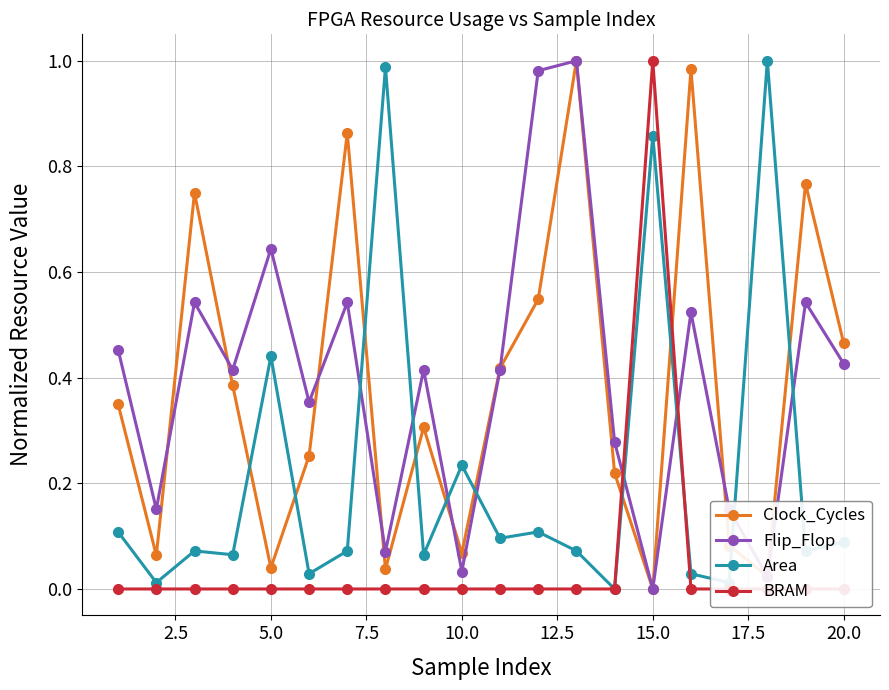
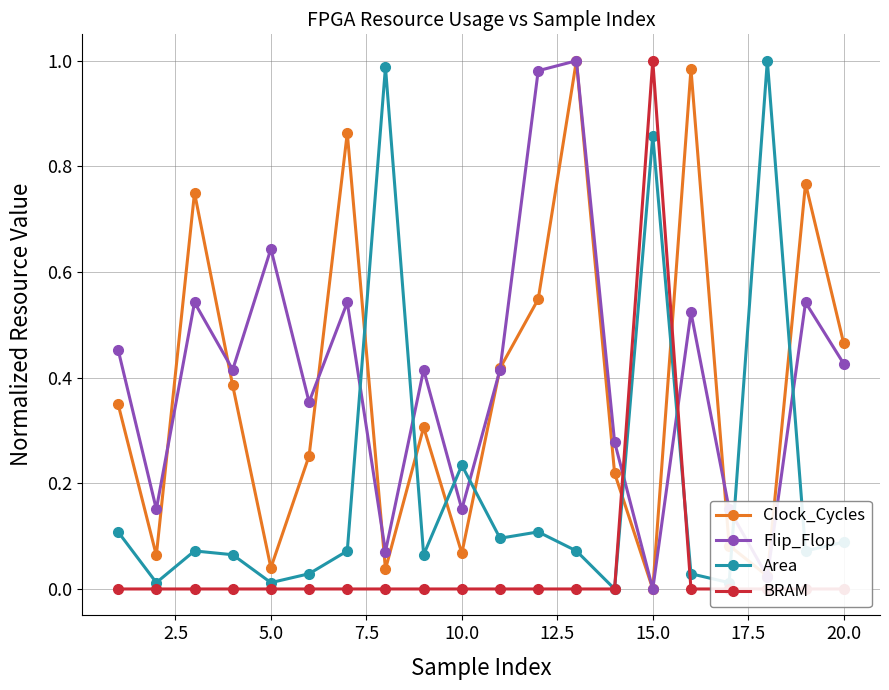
Area, 5.0: 0.44 -> 0.01
Flip_Flop, 10.0: 0.03 -> 0.15
